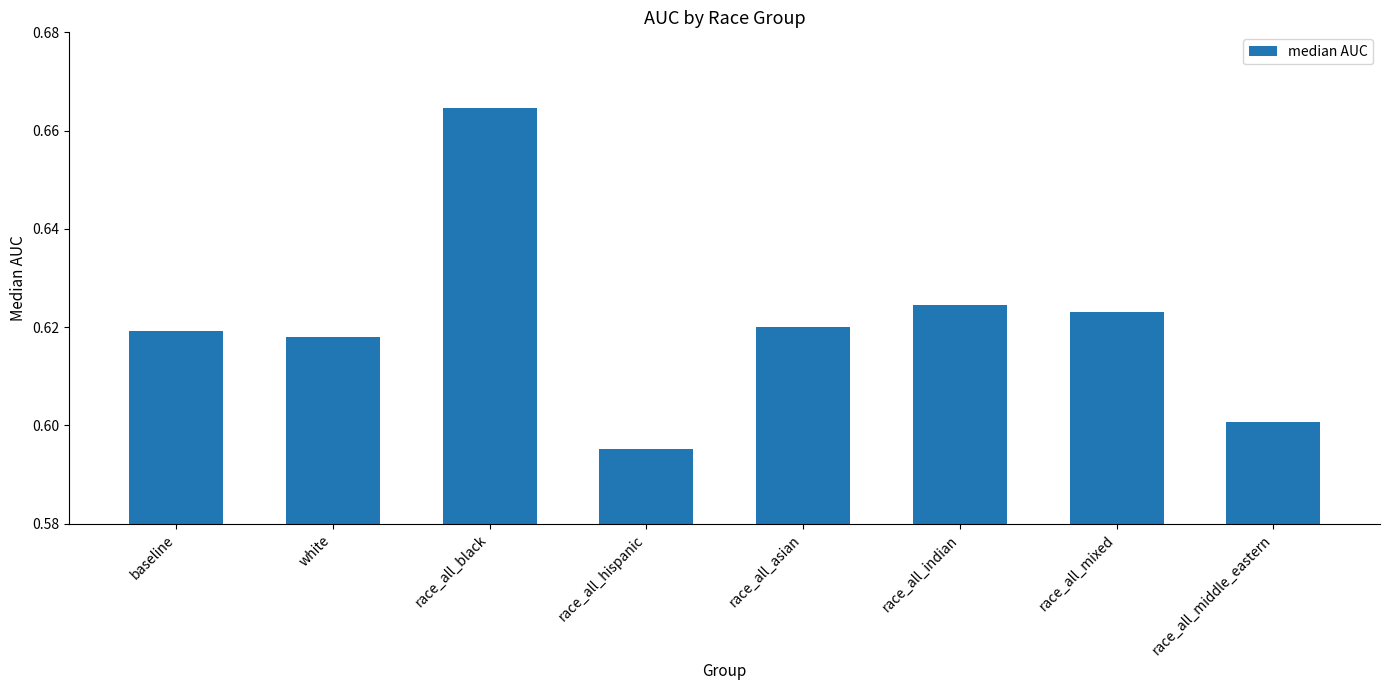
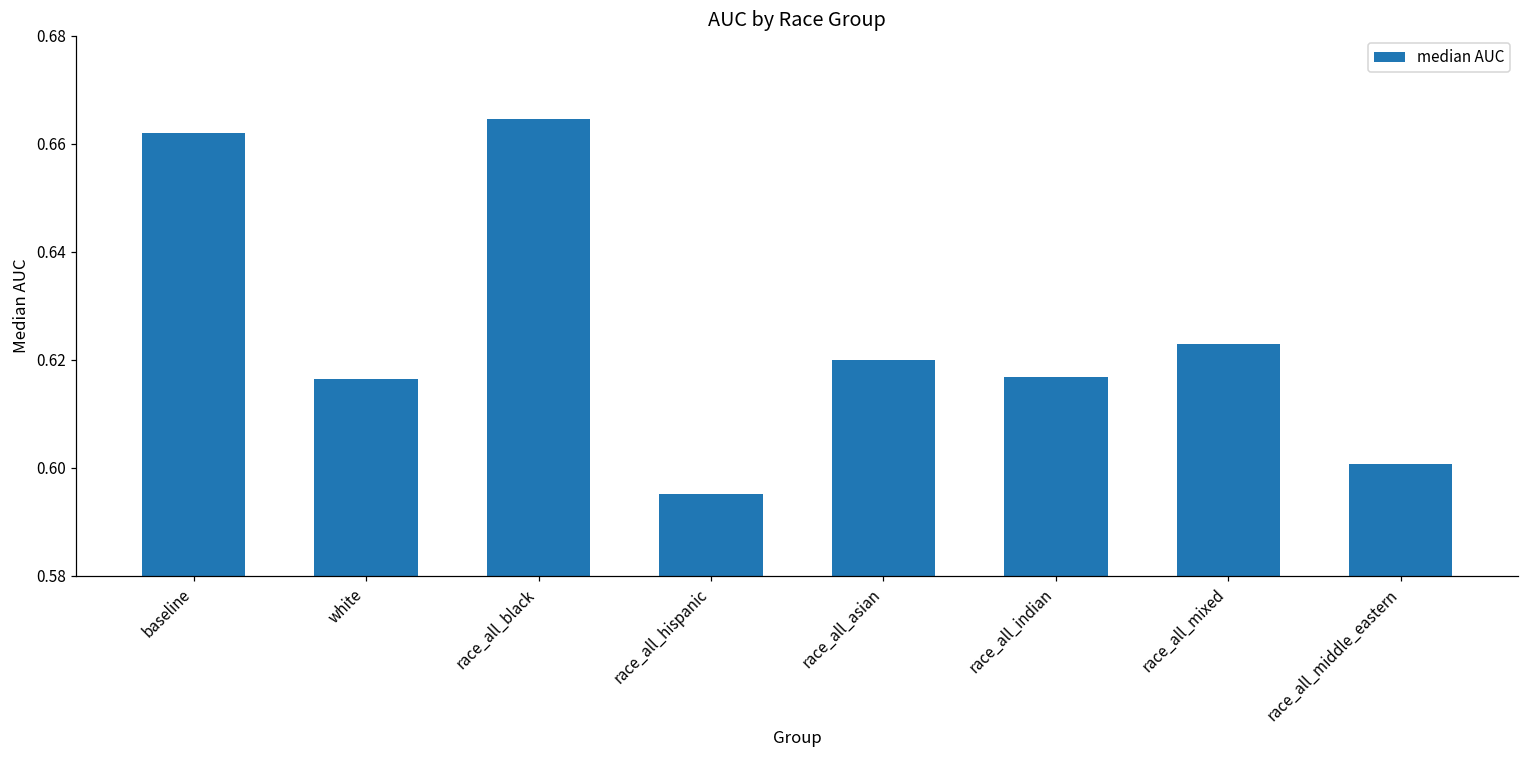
baseline: 0.619 -> 0.662
white: 0.618 -> 0.616
race_all_indian: 0.625 -> 0.617
